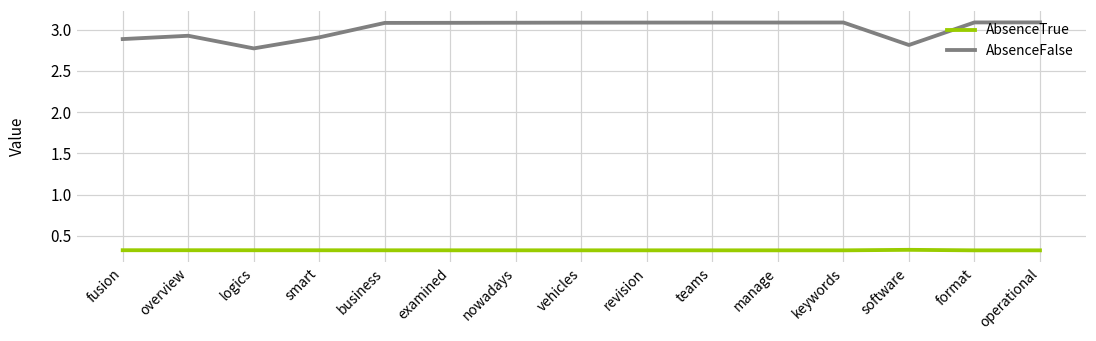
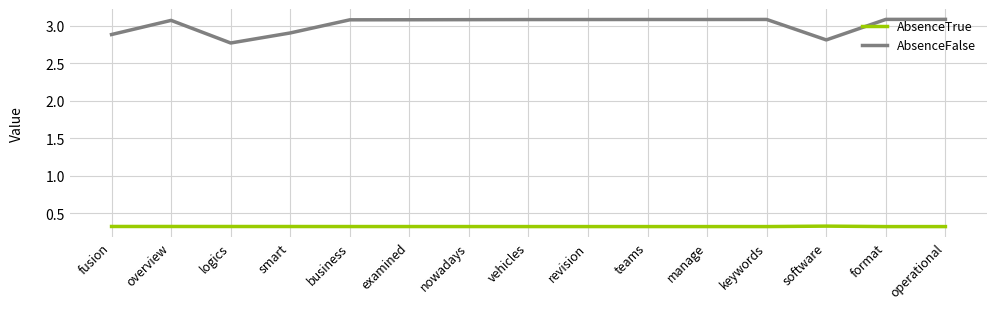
AbsenceFalse, overview: 2.9 -> 3.1
